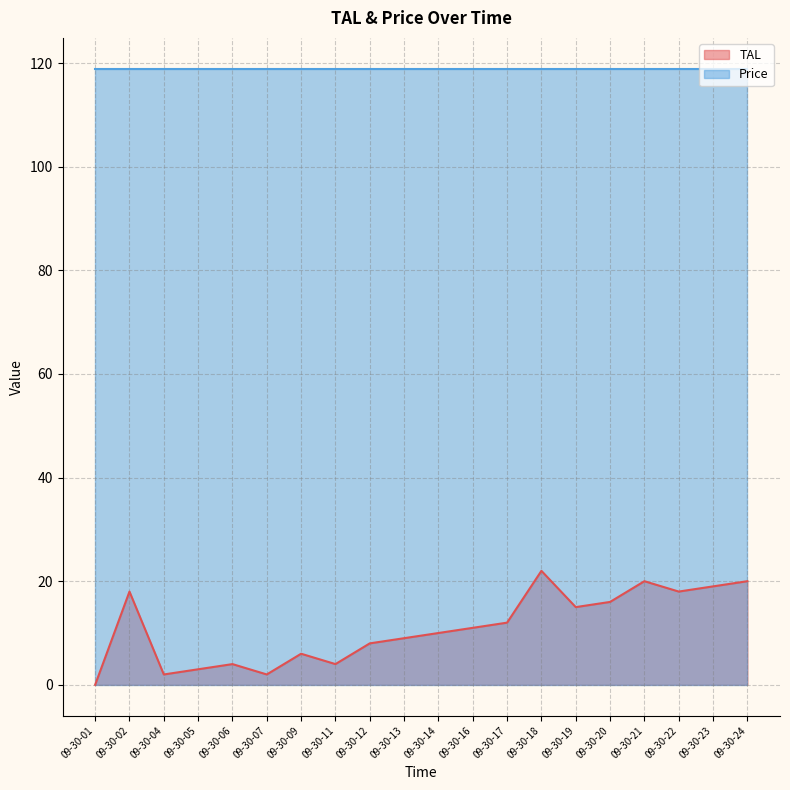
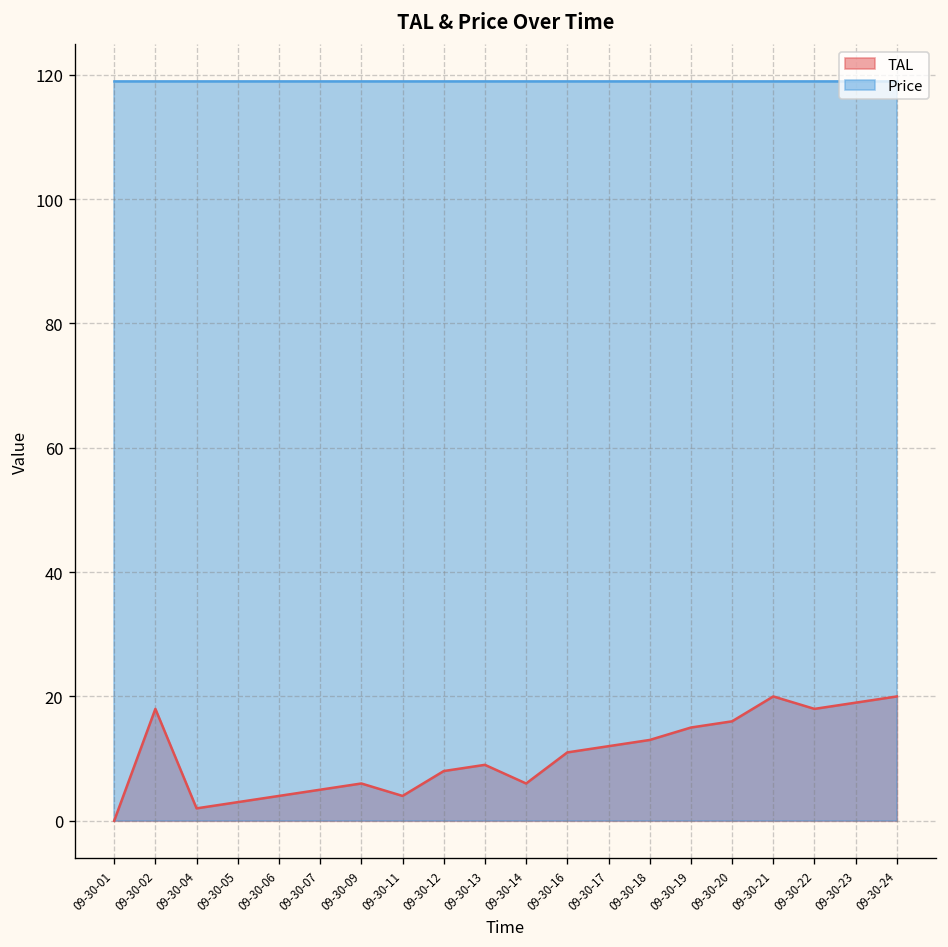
TAL, 09-30-07: 2 -> 5
TAL, 09-30-14: 10 -> 6
TAL, 09-30-18: 22 -> 13
